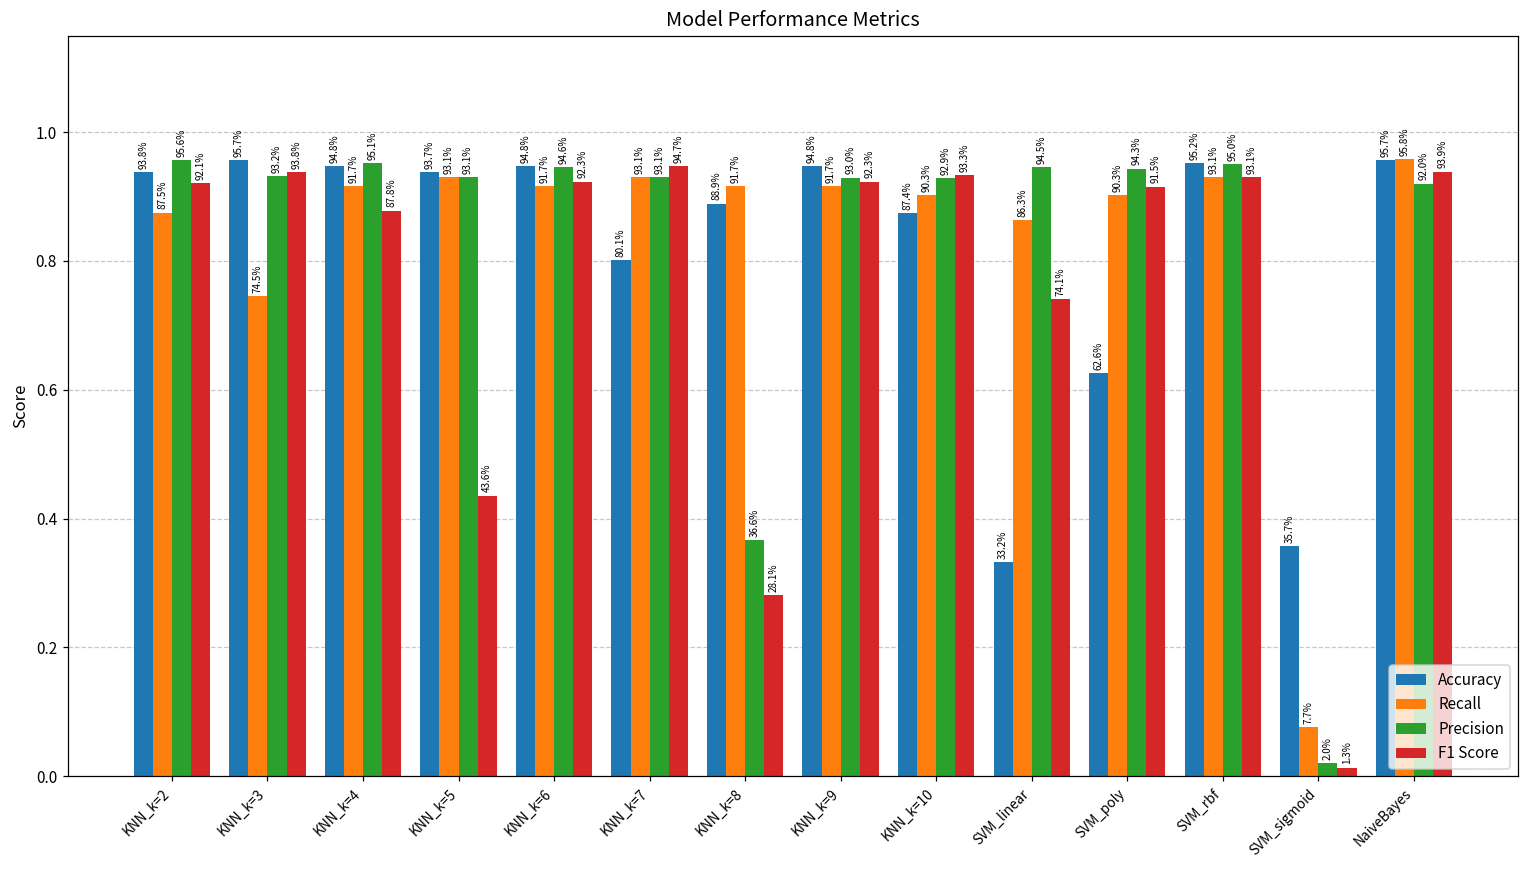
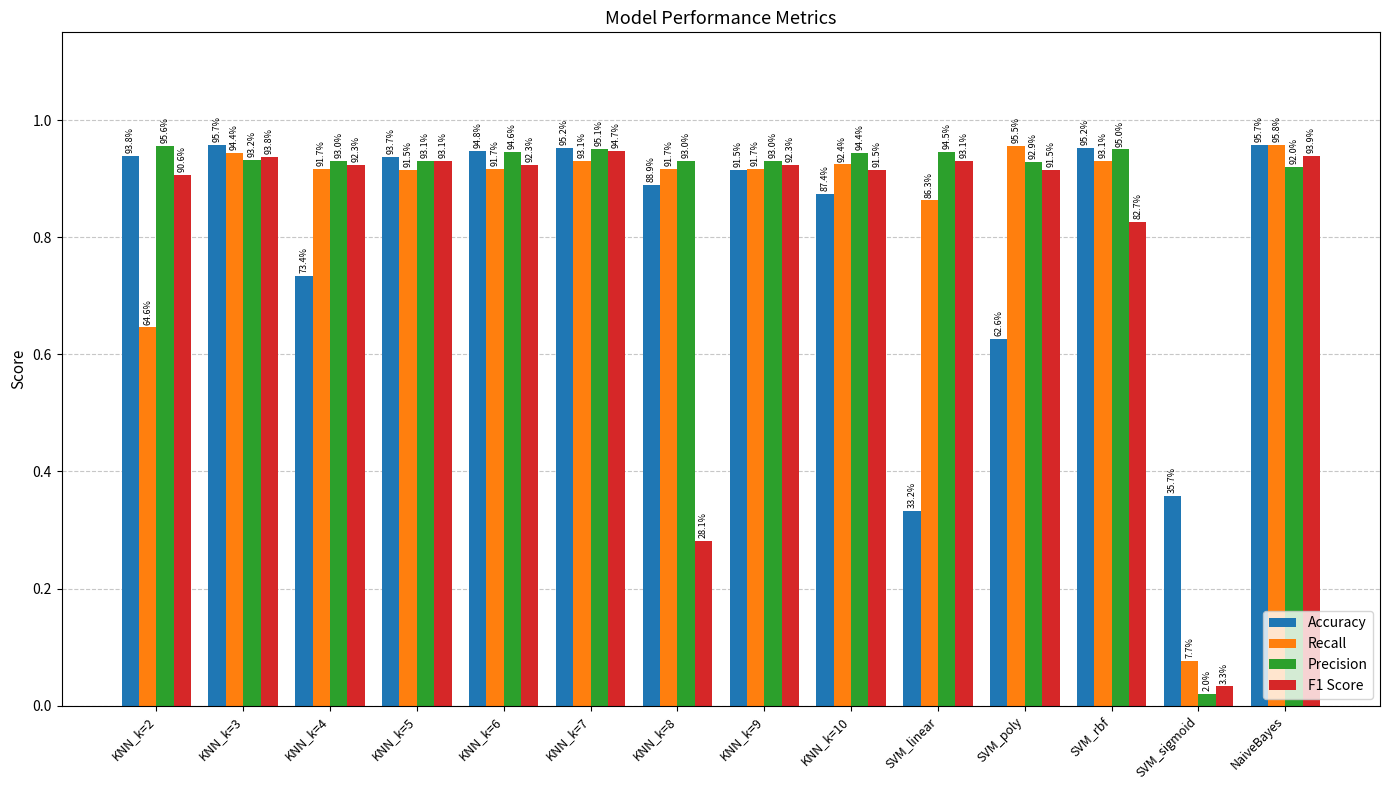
Recall, KNN_k=2: 87.5% -> 64.6%
F1 Score, KNN_k=2: 92.1% -> 90.6%
Recall, KNN_k=3: 74.5% -> 94.4%
Accuracy, KNN_k=4: 94.8% -> 73.4%
Precision, KNN_k=4: 95.1% -> 93.0%
F1 Score, KNN_k=4: 87.8% -> 92.3%
Recall, KNN_k=5: 93.1% -> 91.5%
F1 Score, KNN_k=5: 43.6% -> 93.1%
Accuracy, KNN_k=7: 80.1% -> 95.2%
Precision, KNN_k=7: 93.1% -> 95.1%
Precision, KNN_k=8: 36.6% -> 93.0%
Accuracy, KNN_k=9: 94.8% -> 91.5%
Recall, KNN_k=10: 90.3% -> 92.4%
Precision, KNN_k=10: 92.9% -> 94.4%
F1 Score, KNN_k=10: 93.3% -> 91.5%
F1 Score, SVM_linear: 74.1% -> 93.1%
Recall, SVM_poly: 90.3% -> 95.5%
Precision, SVM_poly: 94.3% -> 92.9%
F1 Score, SVM_rbf: 93.1% -> 82.7%
F1 Score, SVM_sigmoid: 1.3% -> 3.3%
